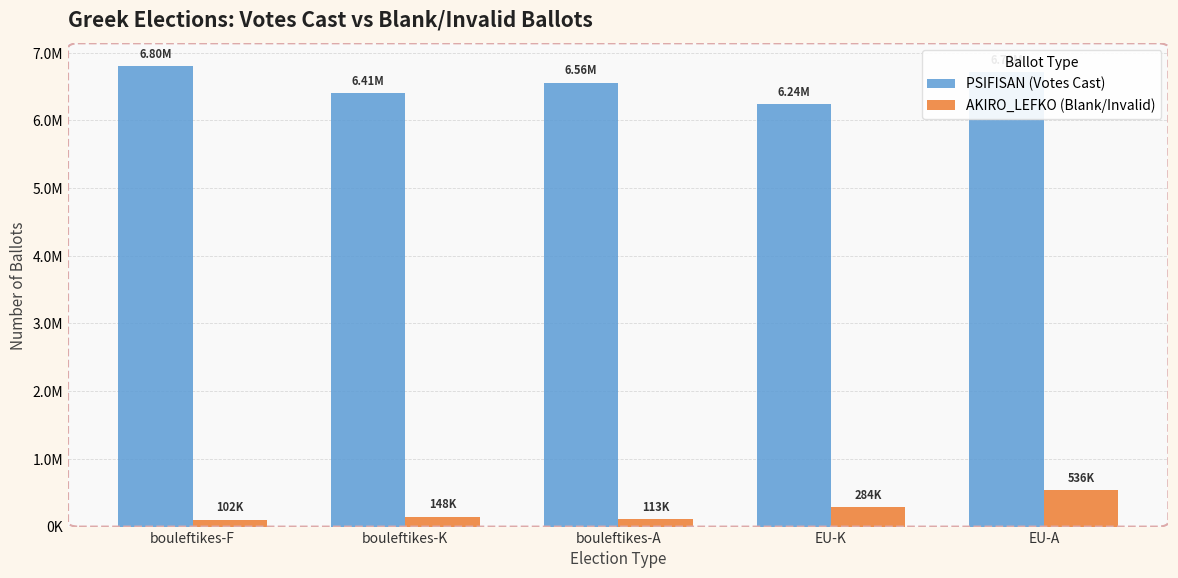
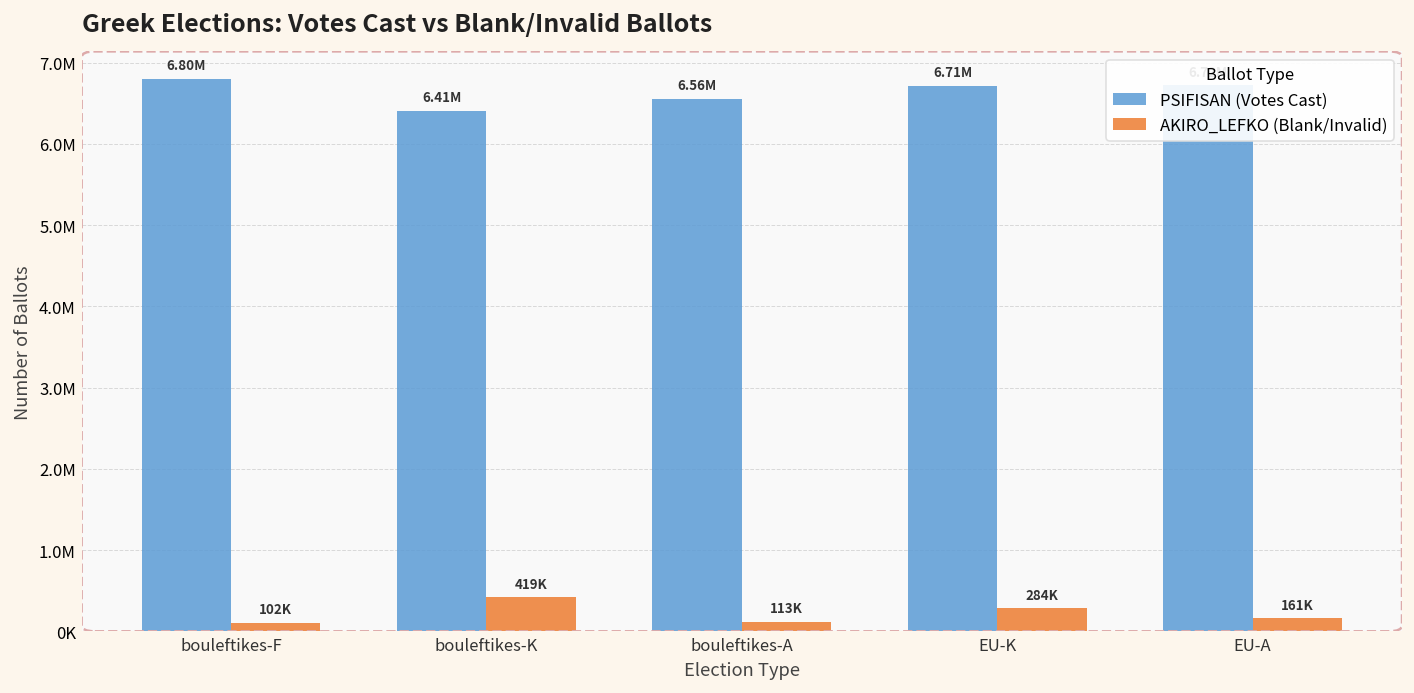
AKIRO_LEFKO (Blank/Invalid), bouleftikes-K: 148K -> 419K
PSIFISAN (Votes Cast), EU-K: 6.24M -> 6.71M
AKIRO_LEFKO (Blank/Invalid), EU-A: 536K -> 161K
